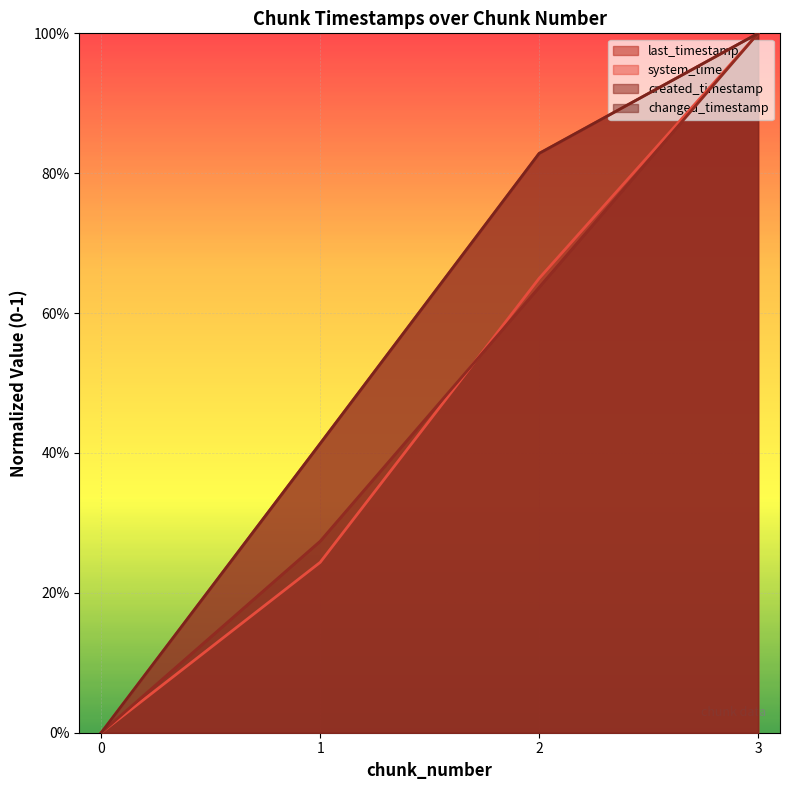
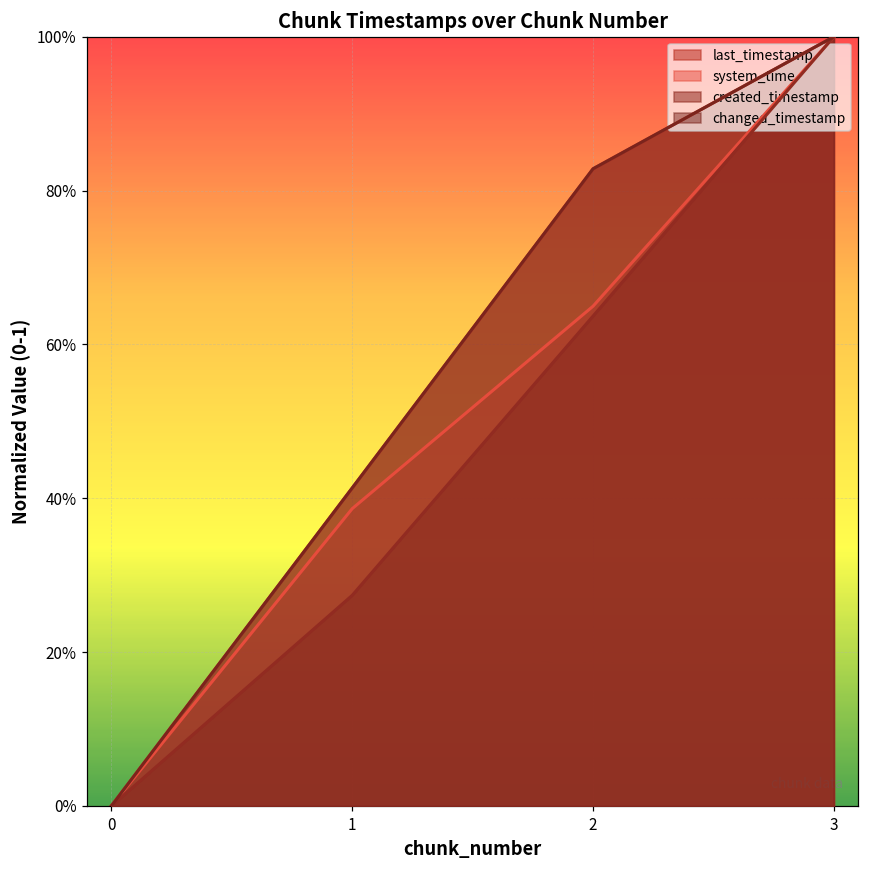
system_time, 1: 24% -> 39%
